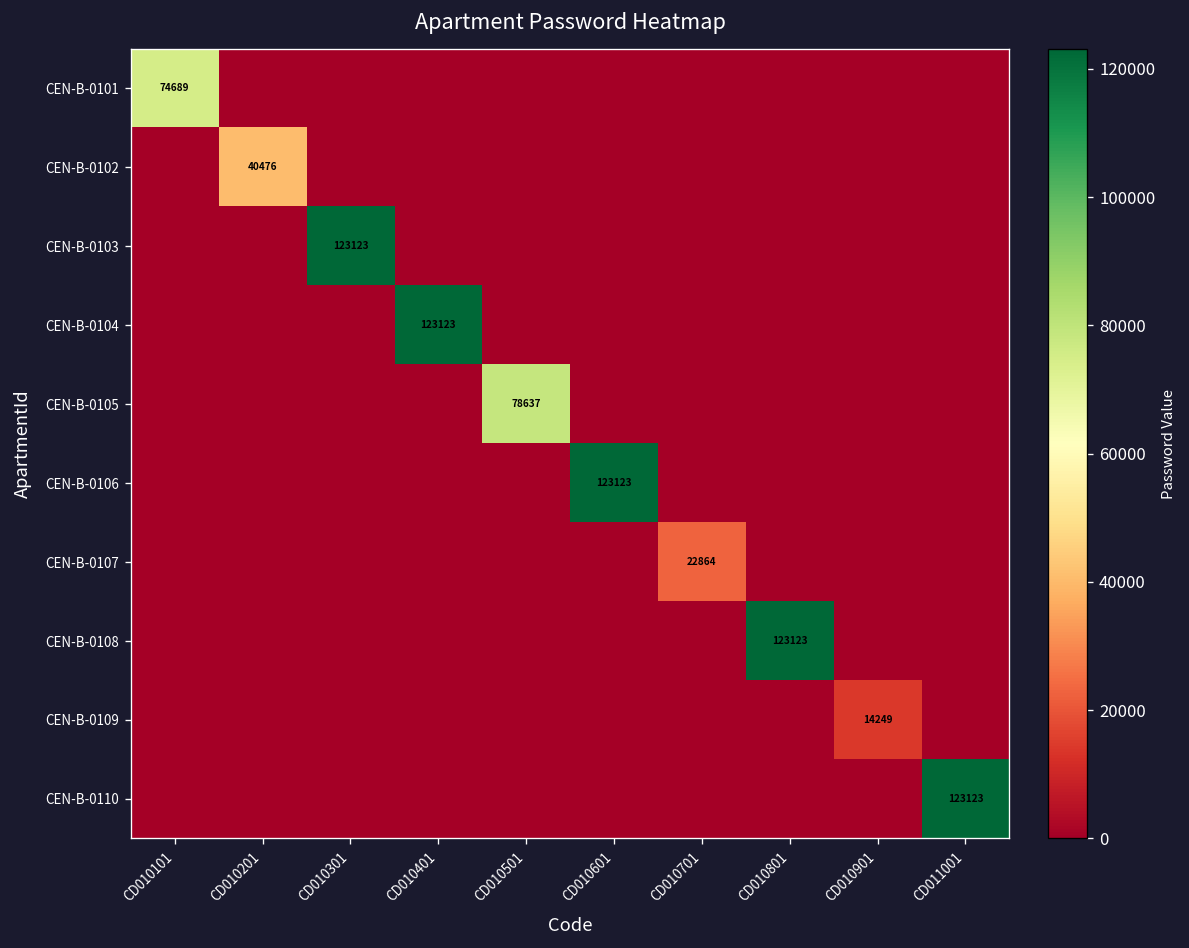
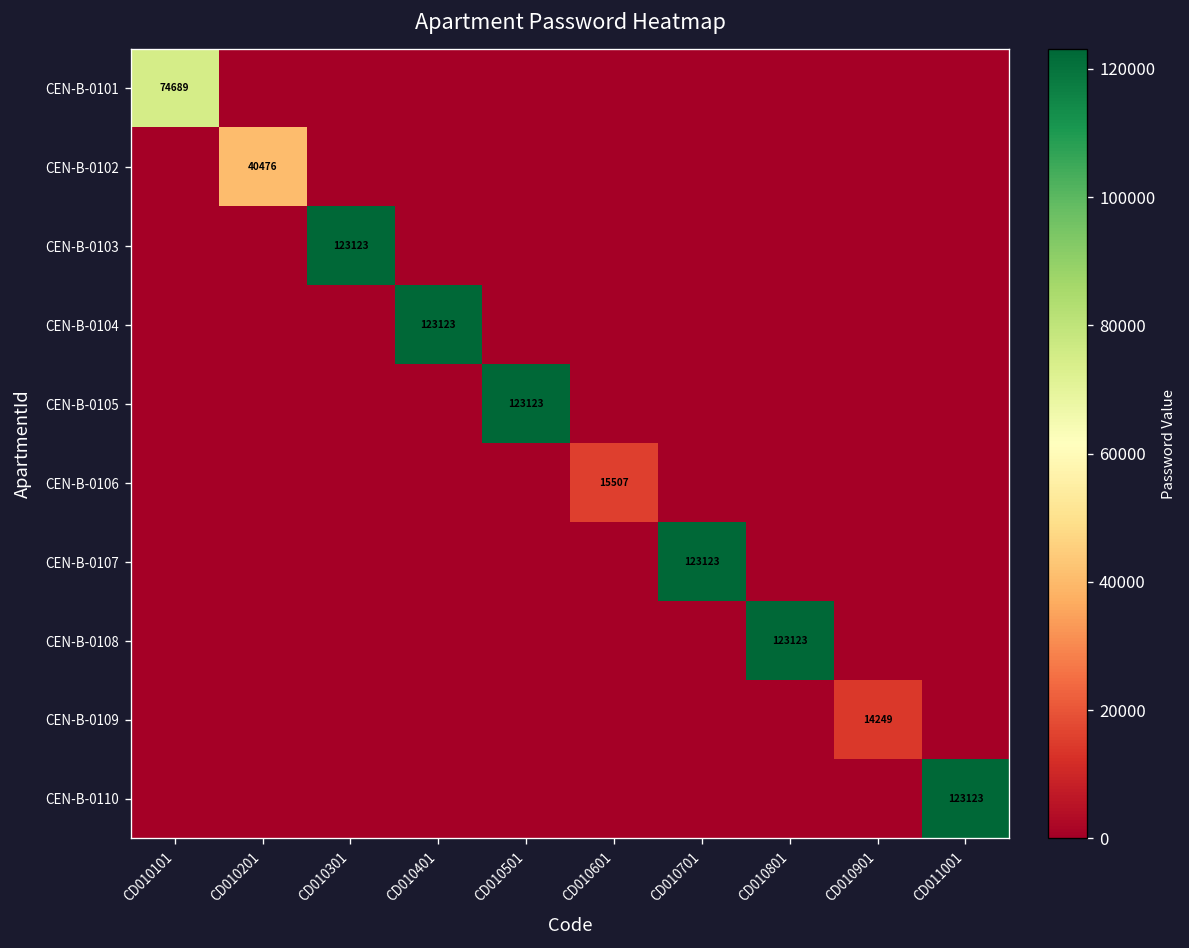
CEN-B-0105, CD010501: 78637 -> 123123
CEN-B-0106, CD010601: 123123 -> 15507
CEN-B-0107, CD010701: 22864 -> 123123
